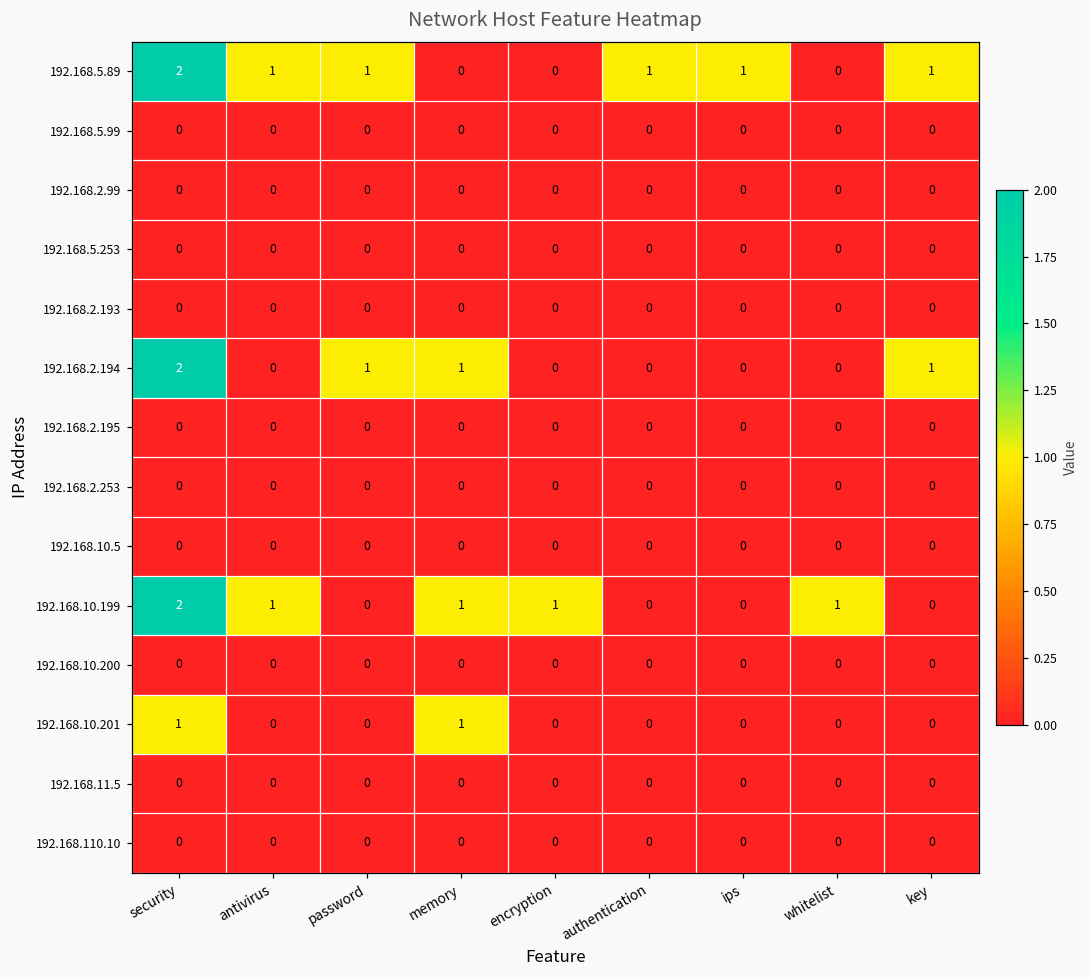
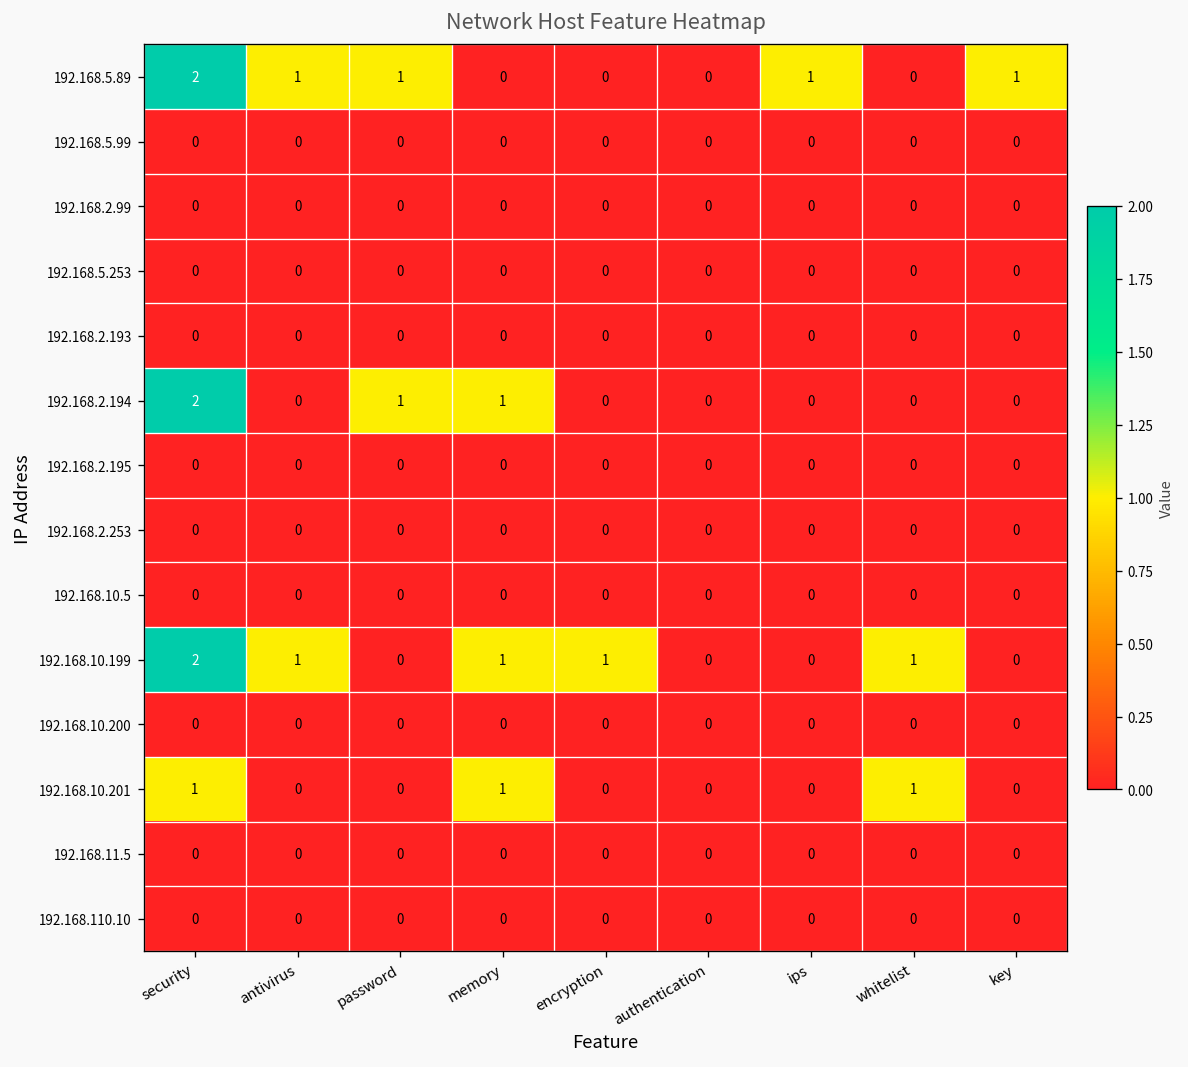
192.168.5.89, authentication: 1 -> 0
192.168.2.194, key: 1 -> 0
192.168.10.201, whitelist: 0 -> 1
